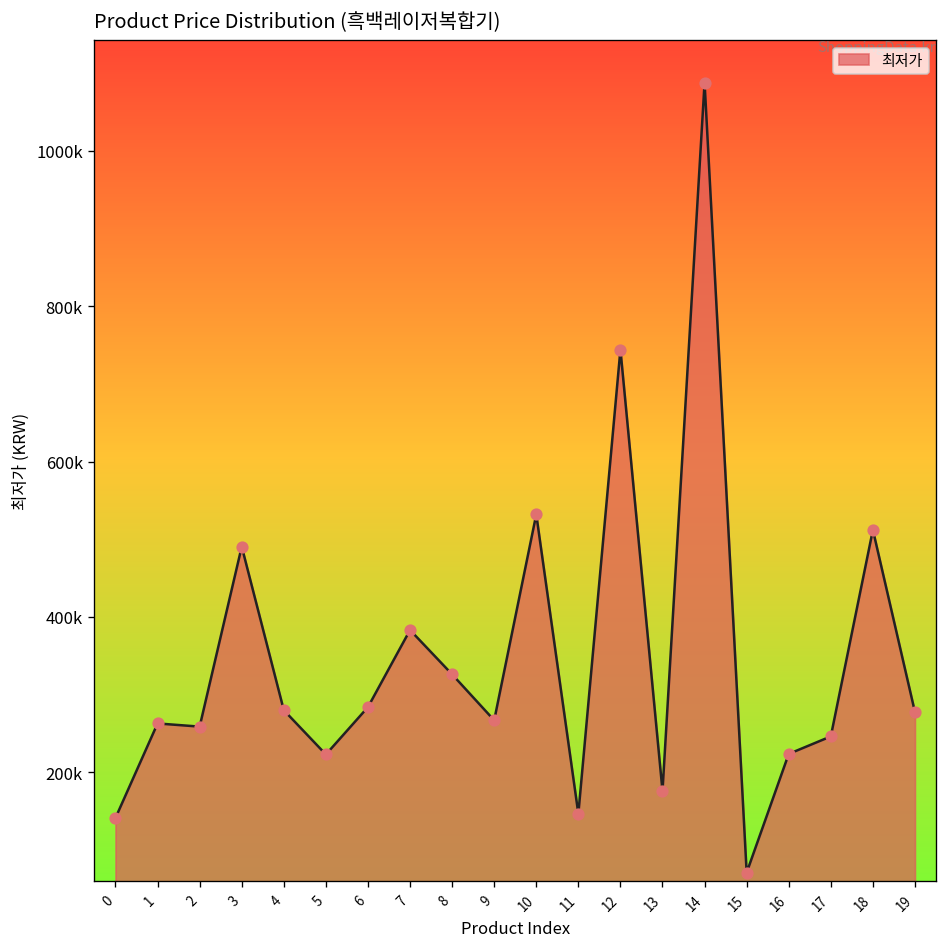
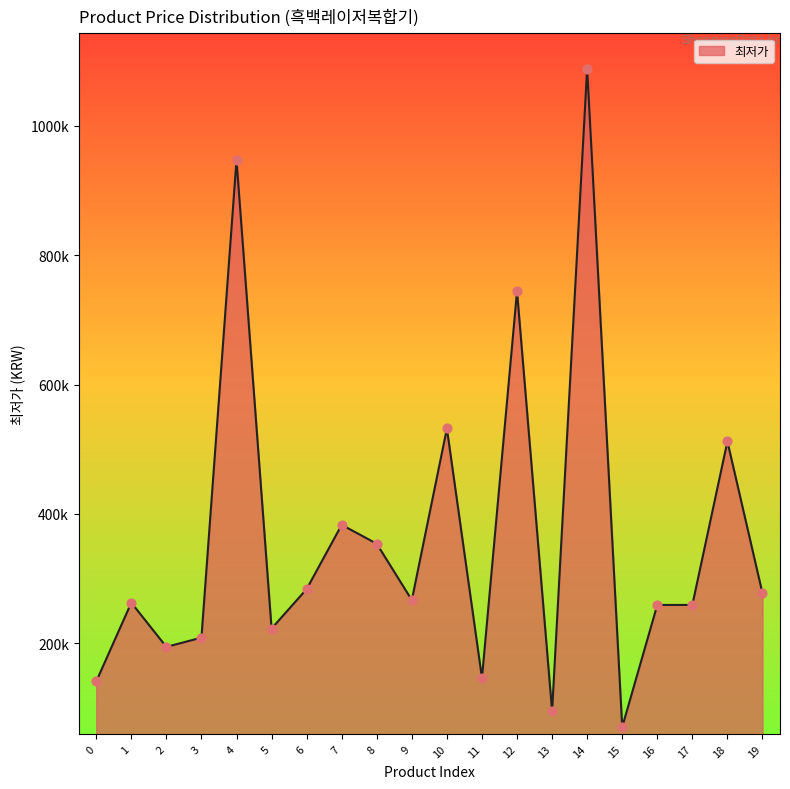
2: 260000 -> 190000
3: 490000 -> 210000
4: 280000 -> 950000
8: 330000 -> 350000
13: 180000 -> 100000
16: 220000 -> 260000
17: 250000 -> 260000
